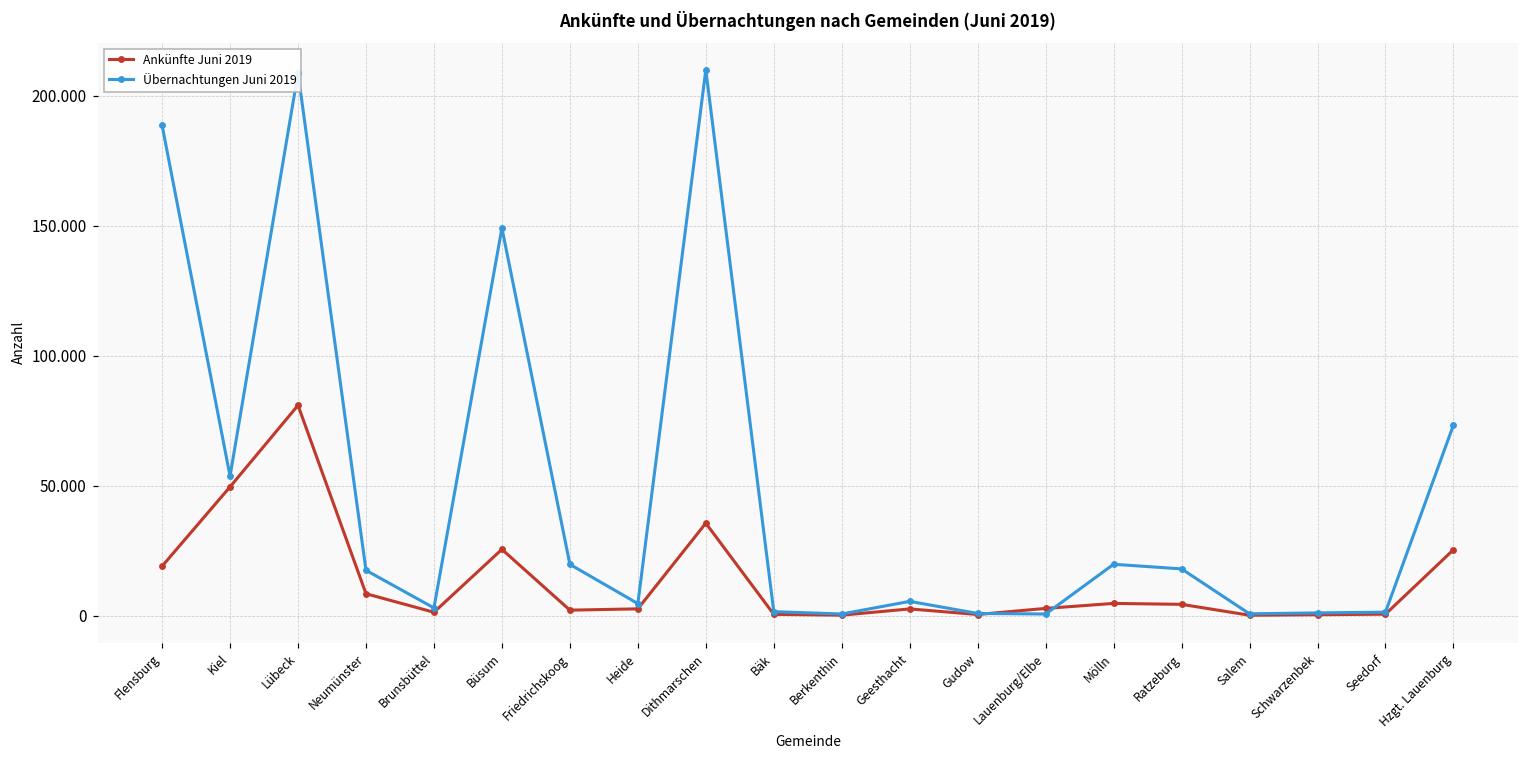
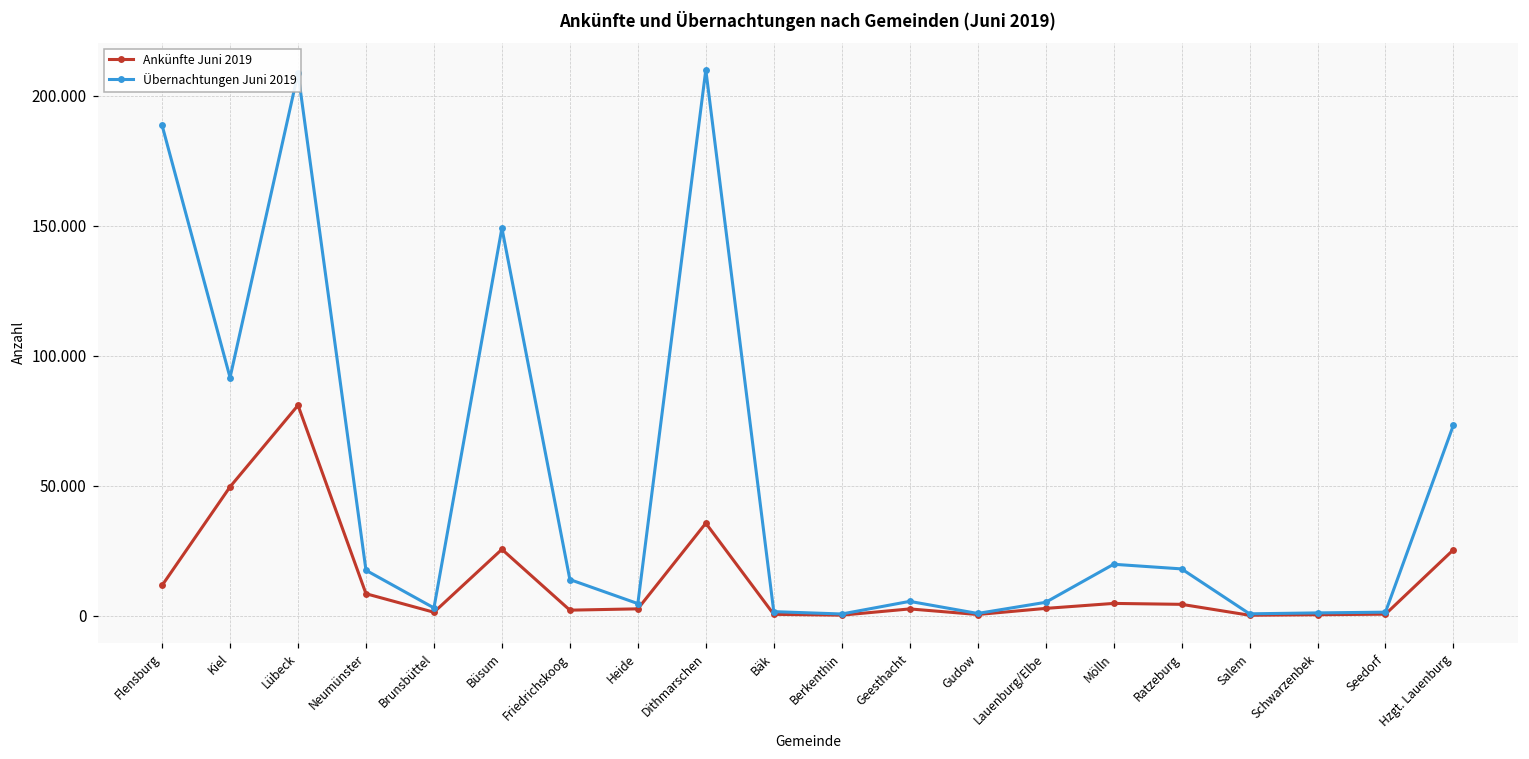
Ankünfte Juni 2019, Flensburg: 19 -> 12
Übernachtungen Juni 2019, Kiel: 54 -> 92
Übernachtungen Juni 2019, Friedrichskoog: 20 -> 14
Übernachtungen Juni 2019, Lauenburg/Elbe: 1 -> 5
